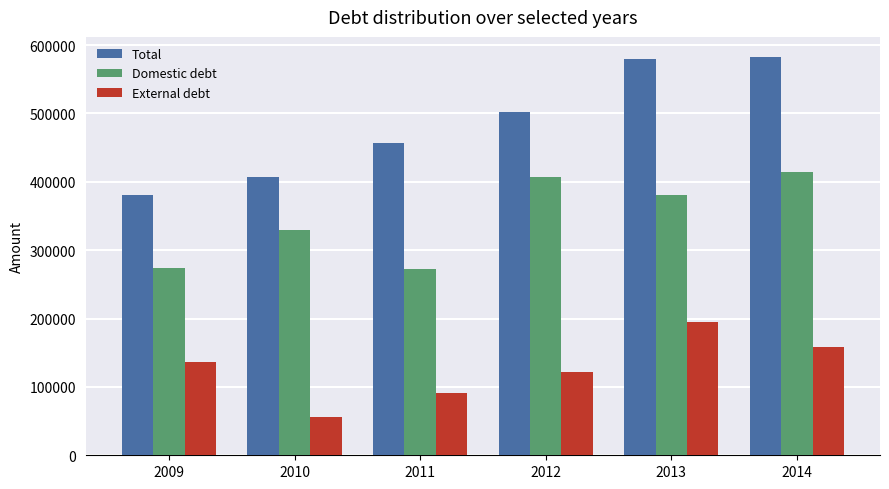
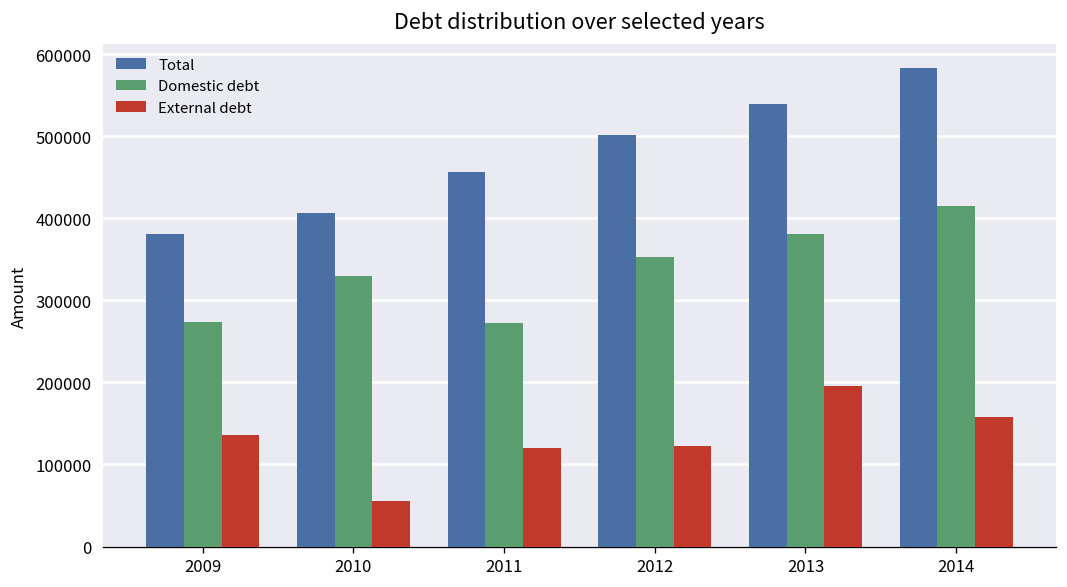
External debt, 2011: 90000 -> 120000
Domestic debt, 2012: 410000 -> 350000
Total, 2013: 580000 -> 540000
